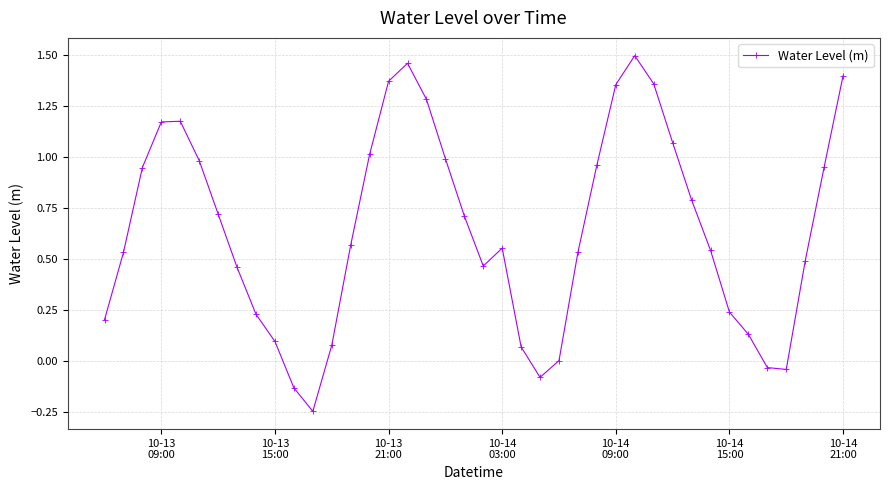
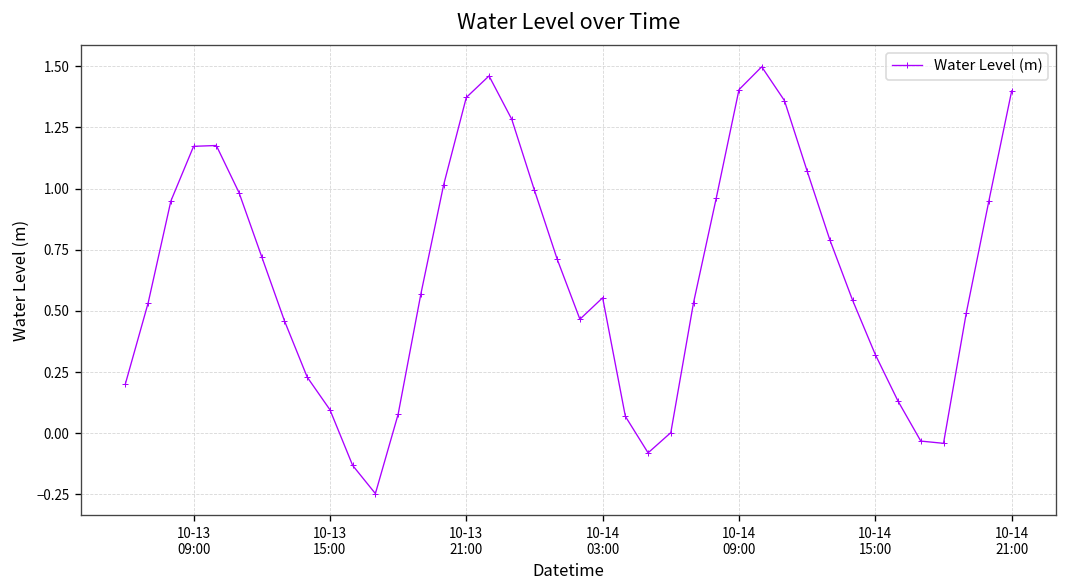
10-14 09:00: 1.36 -> 1.40
10-14 15:00: 0.24 -> 0.32
